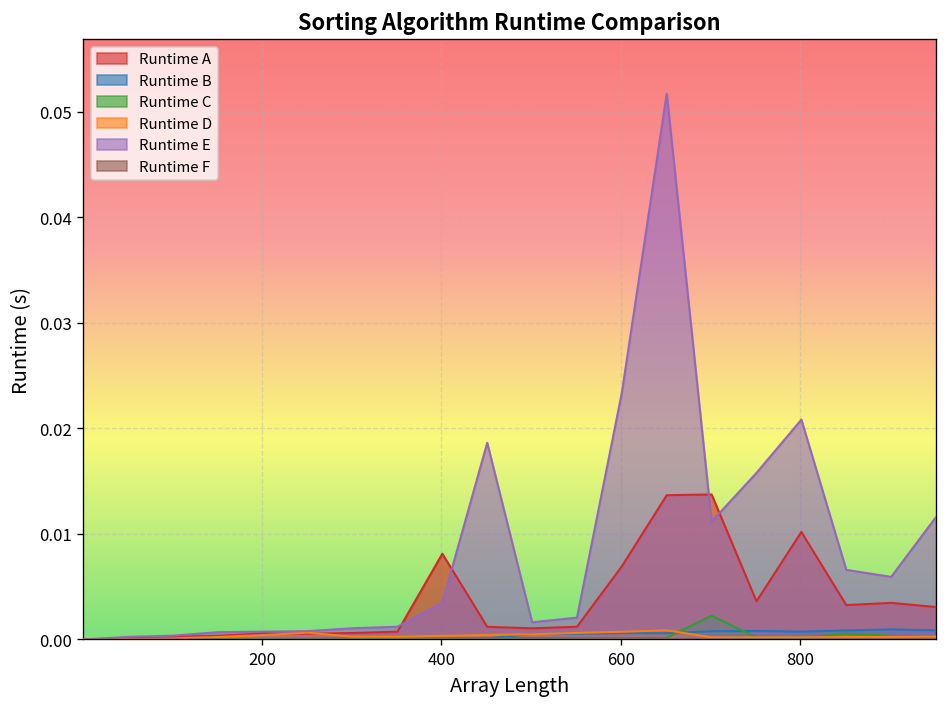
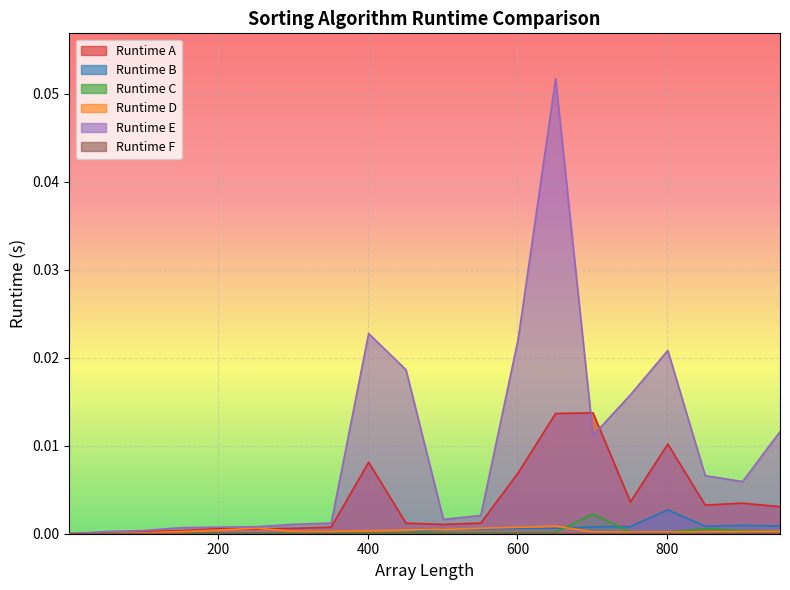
Runtime E, 400: 0.003 -> 0.023
Runtime E, 600: 0.023 -> 0.022
Runtime B, 800: 0.001 -> 0.003
